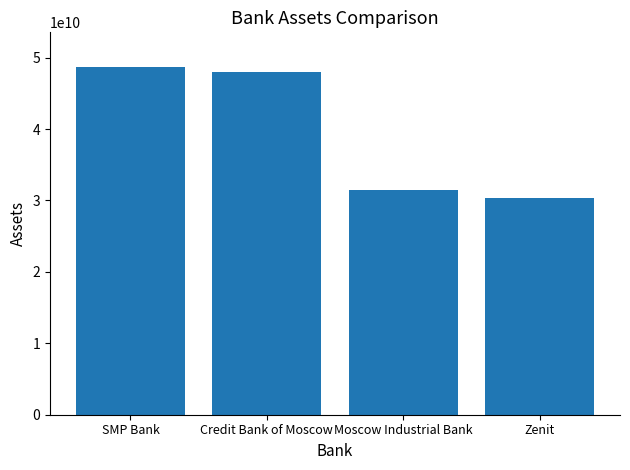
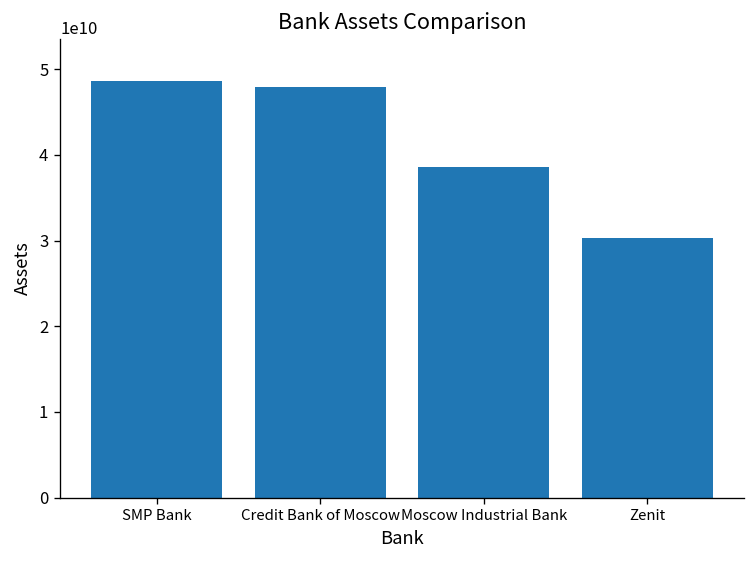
Moscow Industrial Bank: 31000000000 -> 39000000000
